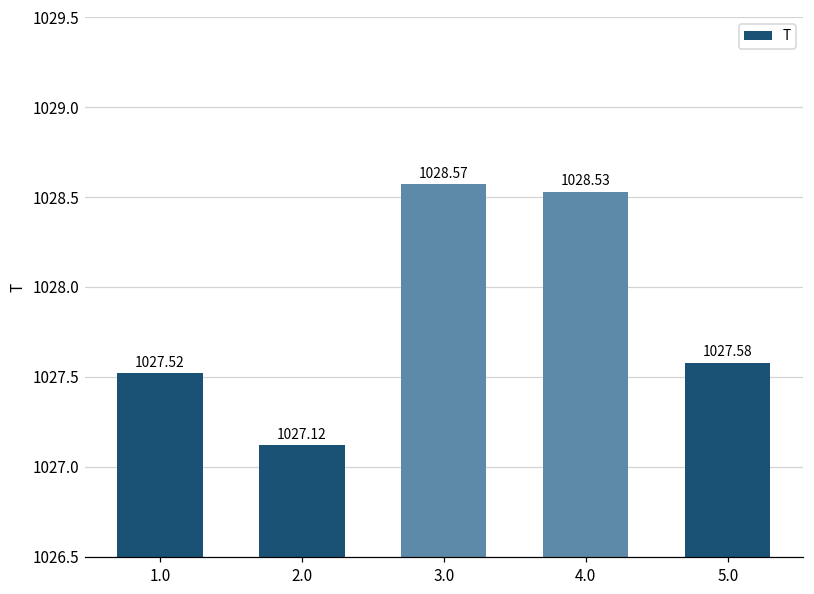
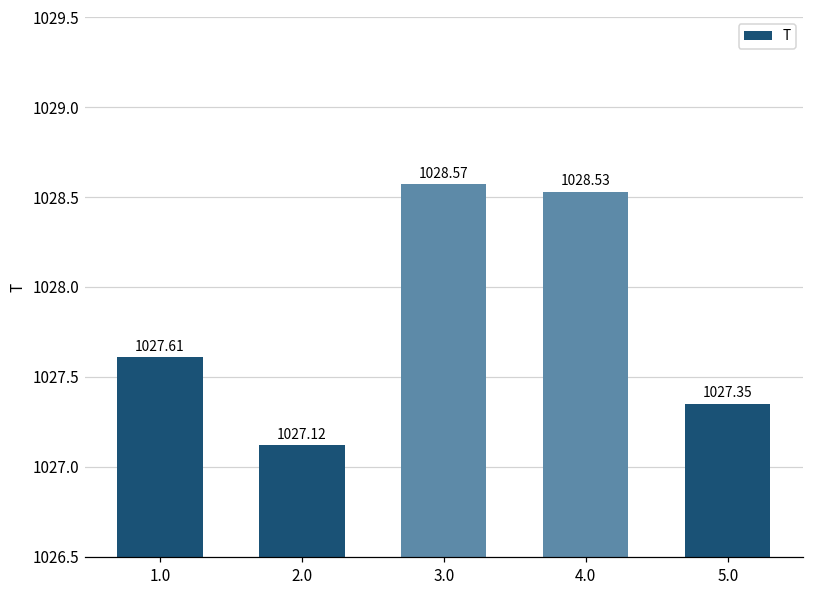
1.0: 1027.52 -> 1027.61
5.0: 1027.58 -> 1027.35
